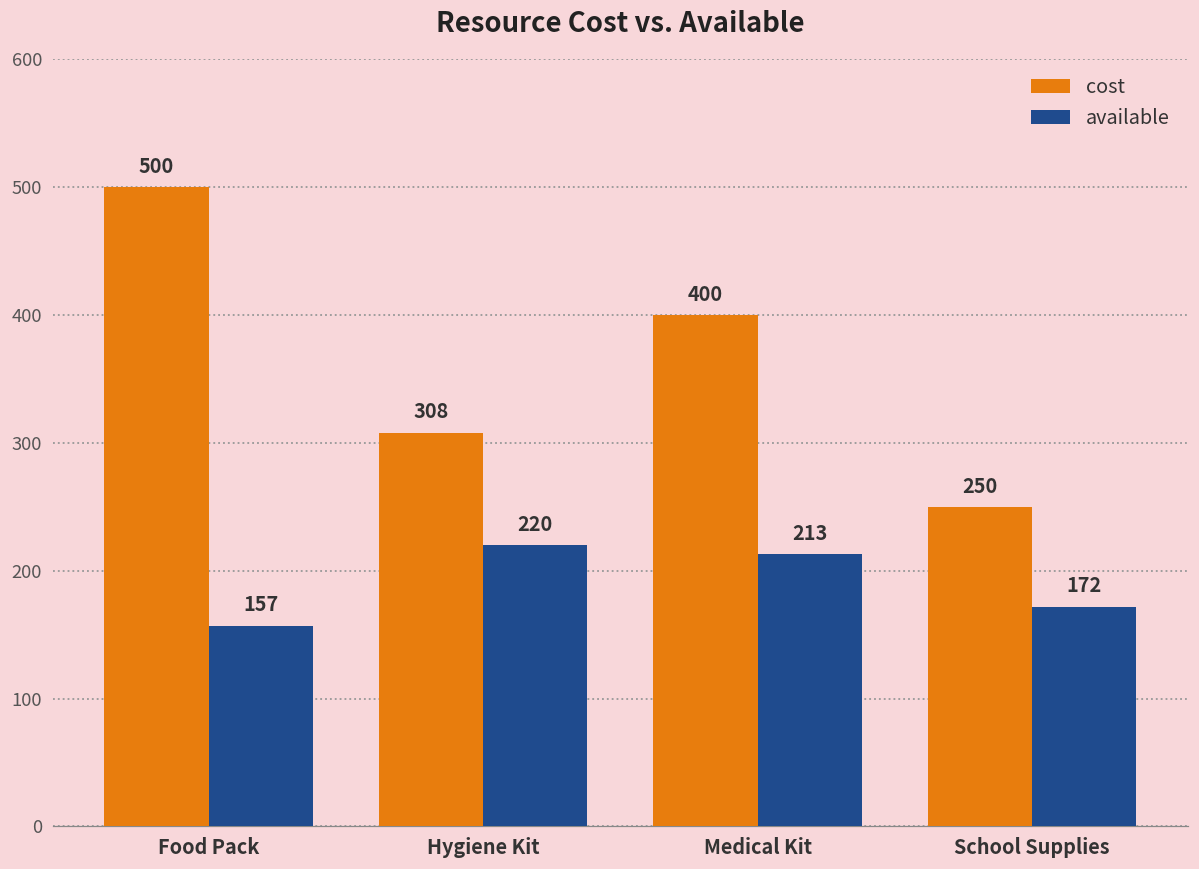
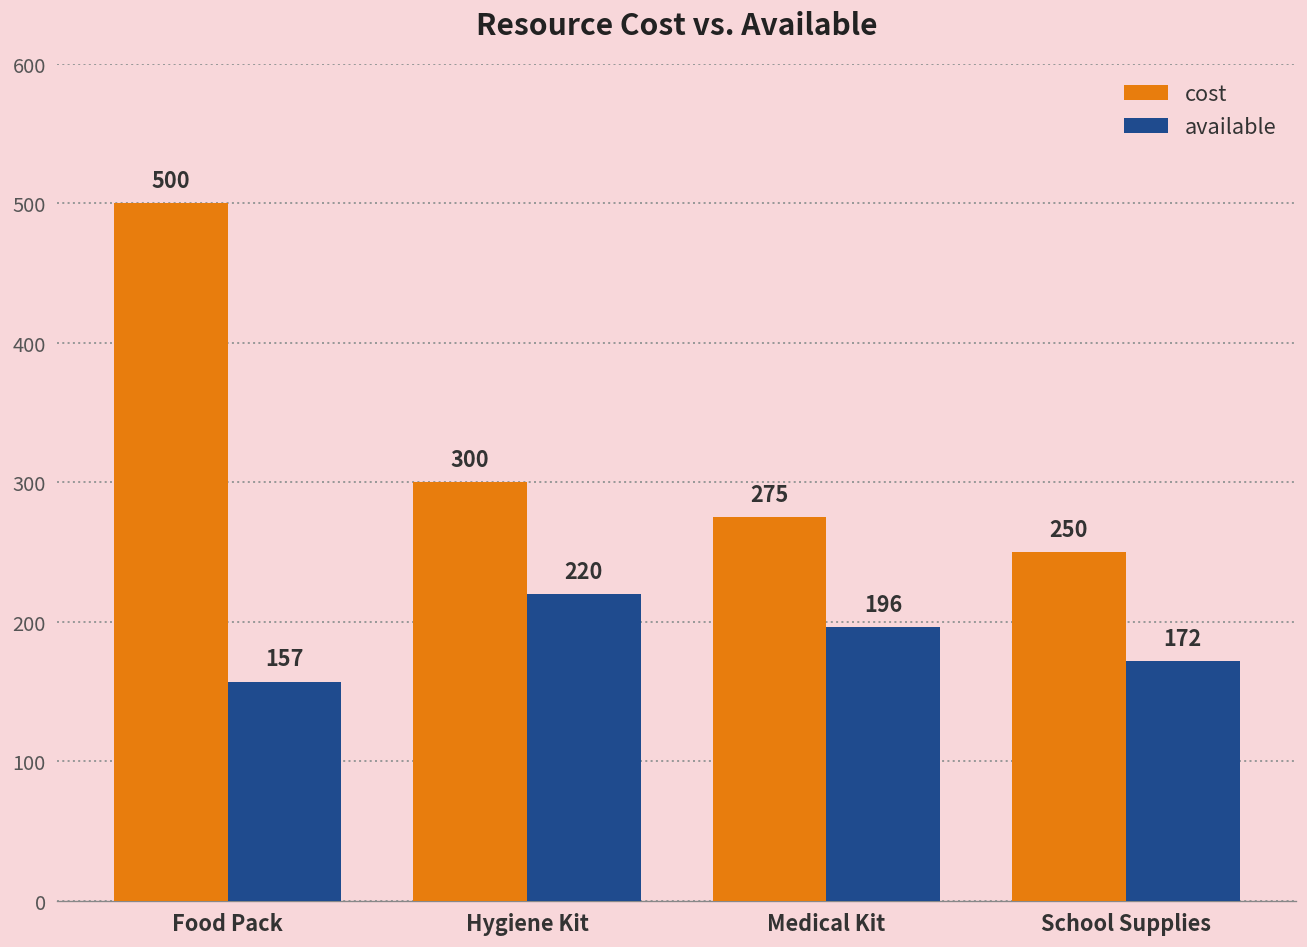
cost, Hygiene Kit: 308 -> 300
cost, Medical Kit: 400 -> 275
available, Medical Kit: 213 -> 196
